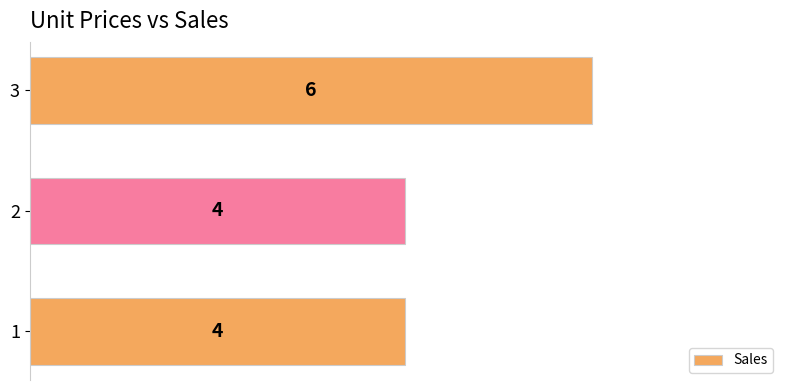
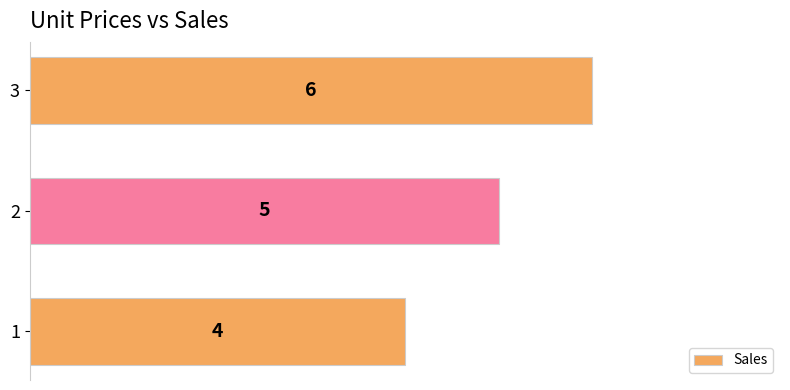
2: 4 -> 5
